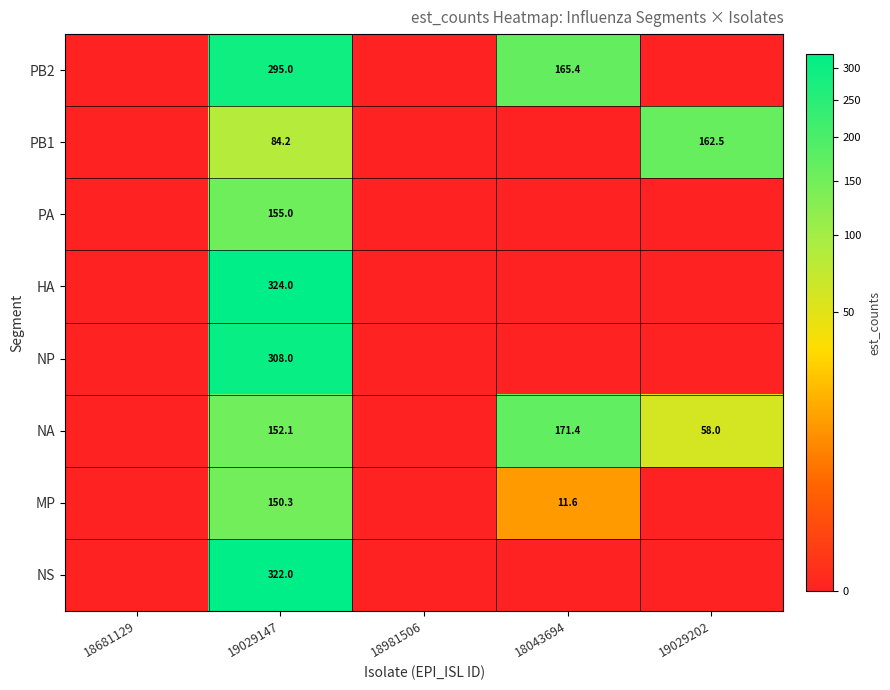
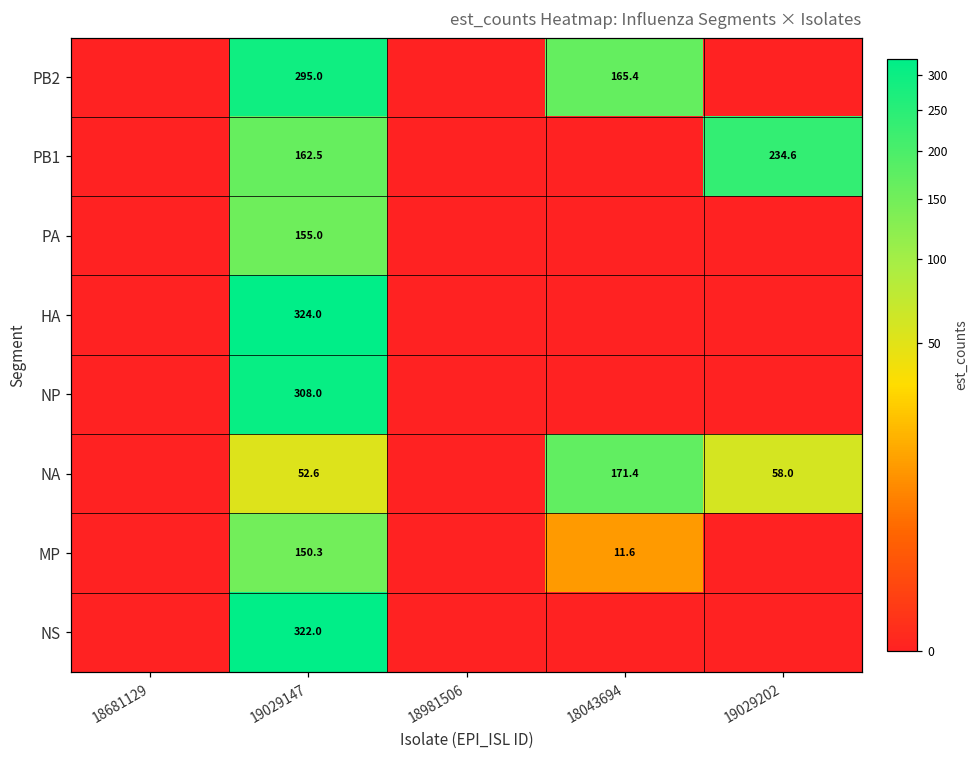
PB1, 19029147: 84.2 -> 162.5
PB1, 19029202: 162.5 -> 234.6
NA, 19029147: 152.1 -> 52.6
